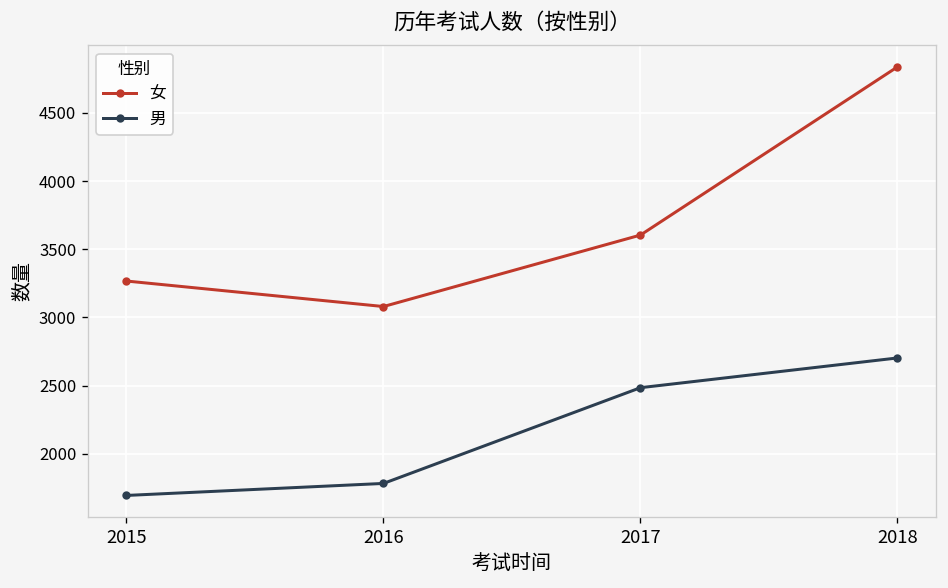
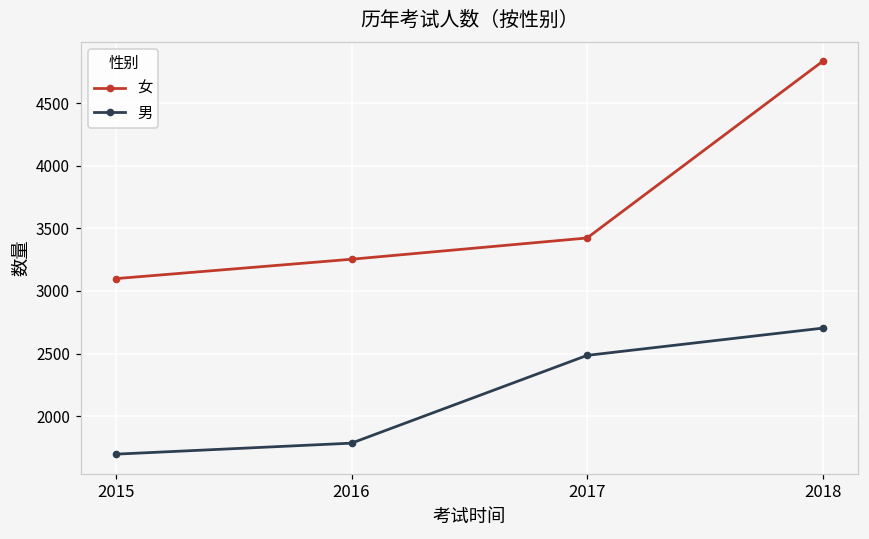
女, 2015: 3270 -> 3100
女, 2016: 3080 -> 3250
女, 2017: 3600 -> 3420
